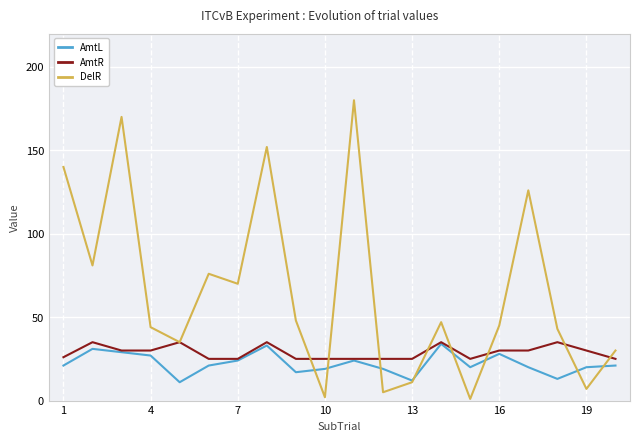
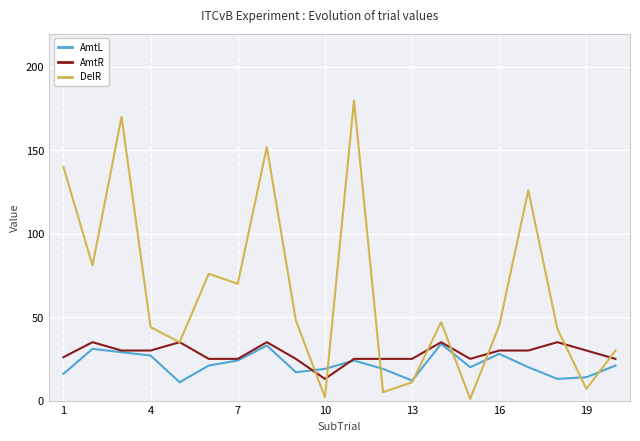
AmtL, 1: 21 -> 16
AmtR, 10: 25 -> 13
AmtL, 19: 20 -> 14
